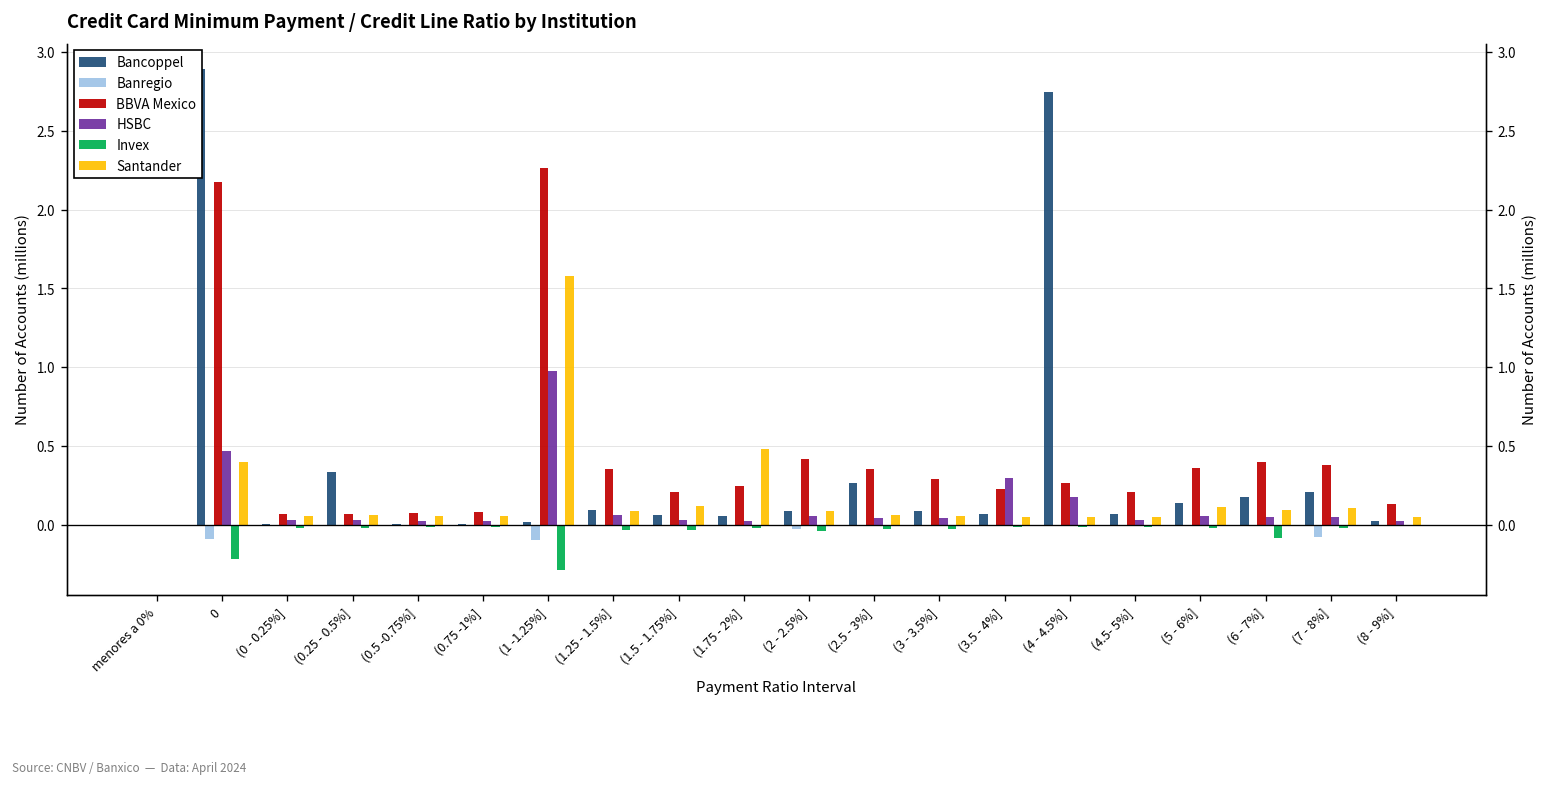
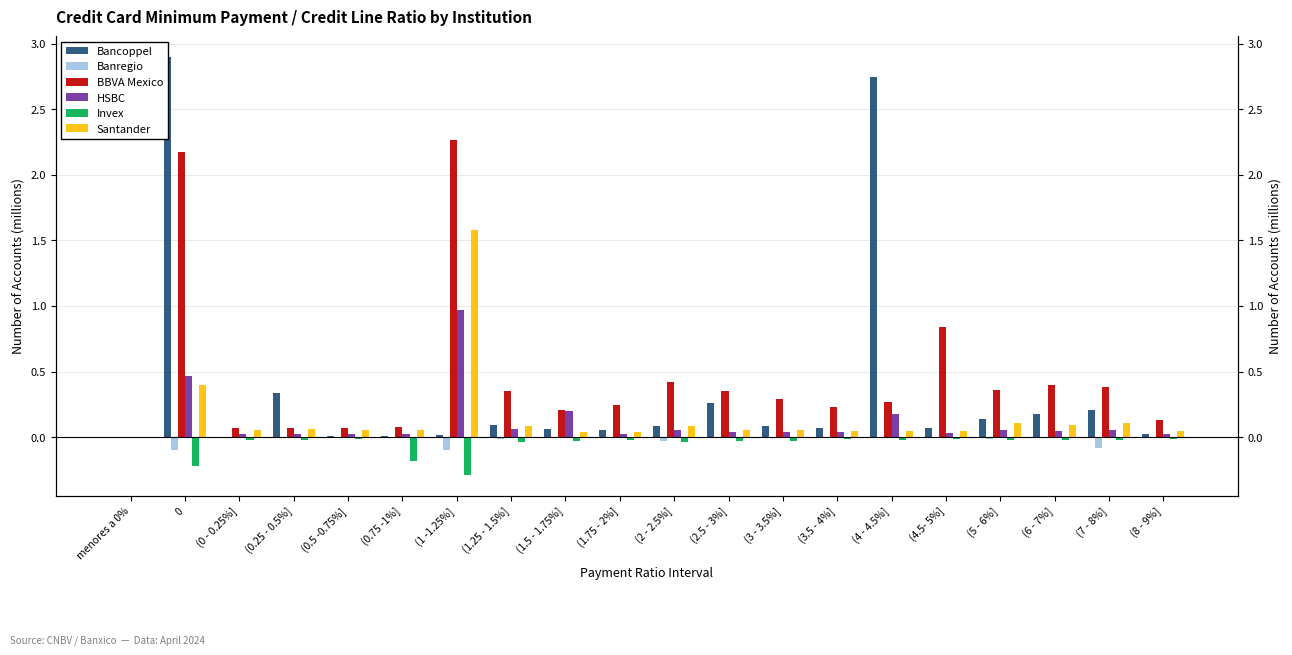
Invex, (0.75 -1%]: -0.01 -> -0.18
HSBC, (1.5 - 1.75%]: 0.03 -> 0.20
Santander, (1.5 - 1.75%]: 0.12 -> 0.04
Santander, (1.75 - 2%]: 0.48 -> 0.04
HSBC, (3.5 - 4%]: 0.29 -> 0.04
BBVA Mexico, (4.5- 5%]: 0.21 -> 0.84
Invex, (6 - 7%]: -0.08 -> -0.02
